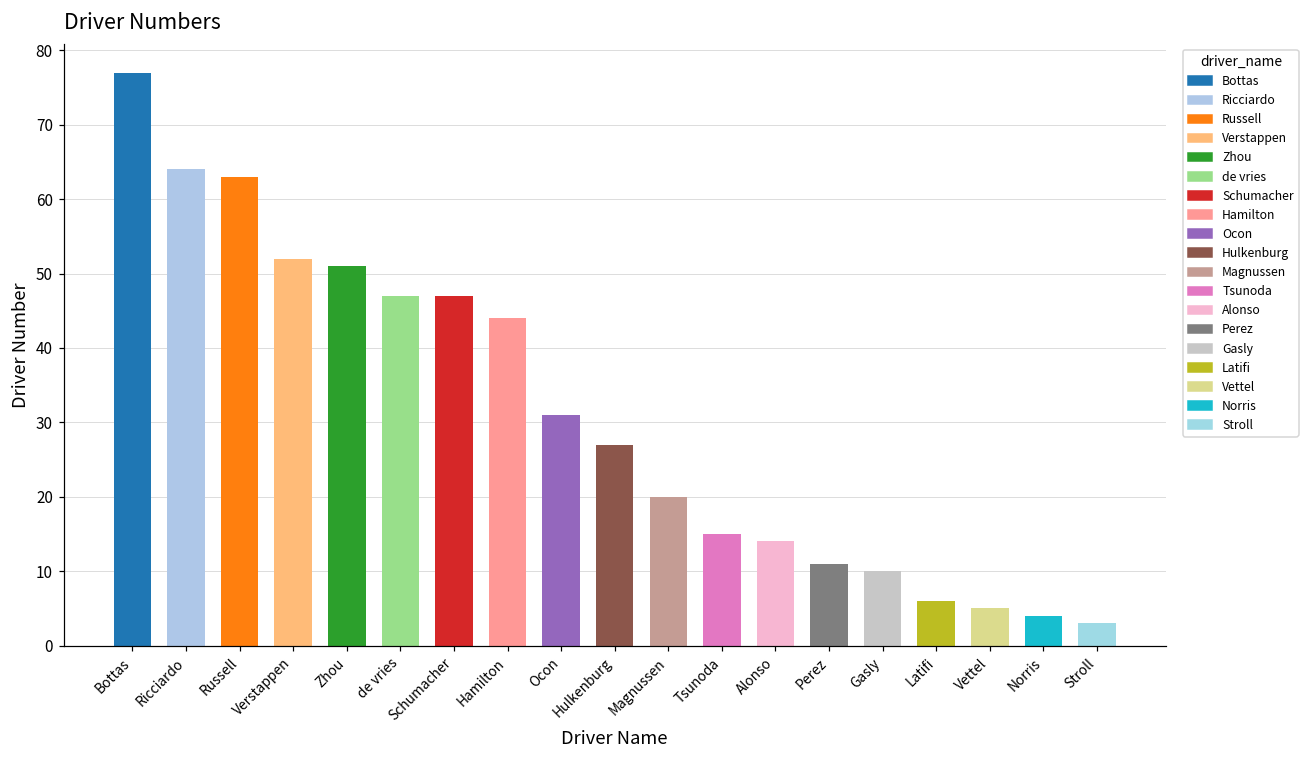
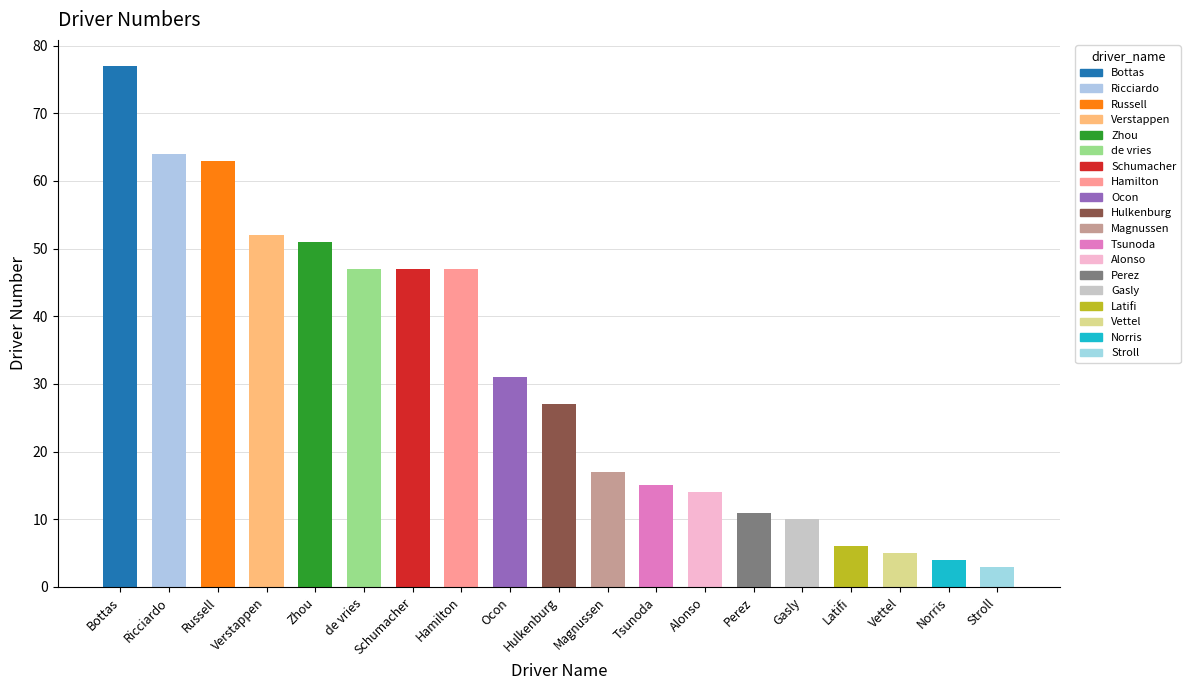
Hamilton: 44 -> 47
Magnussen: 20 -> 17
